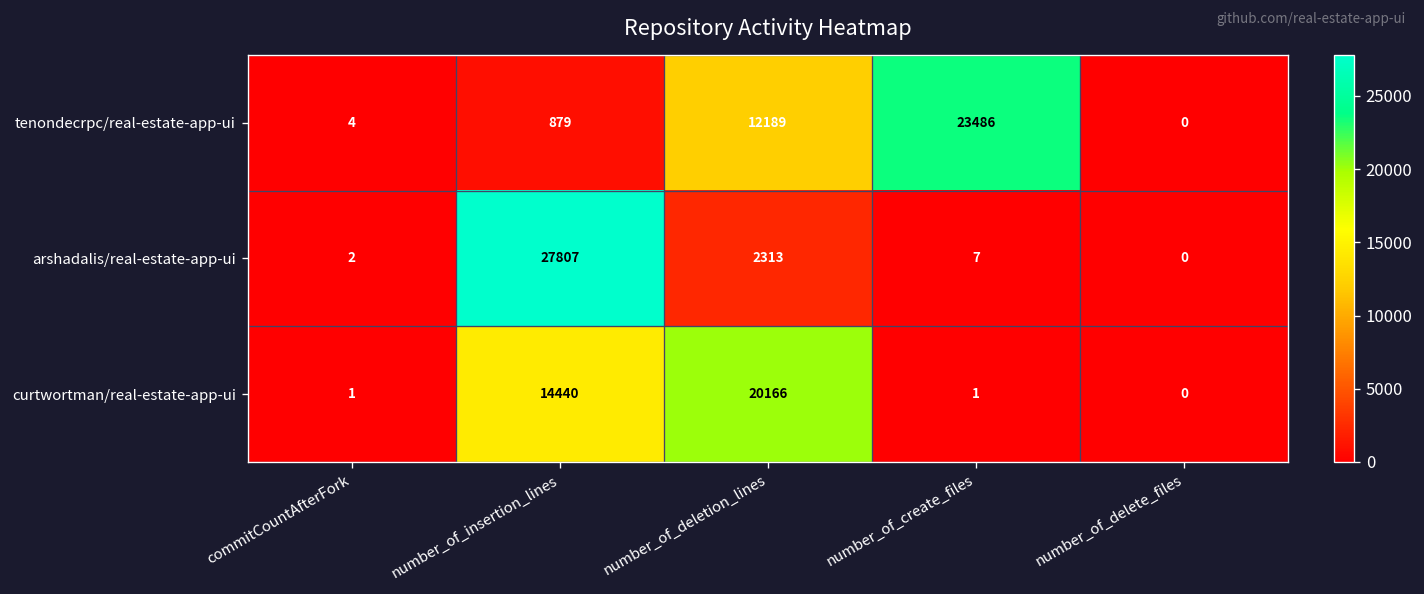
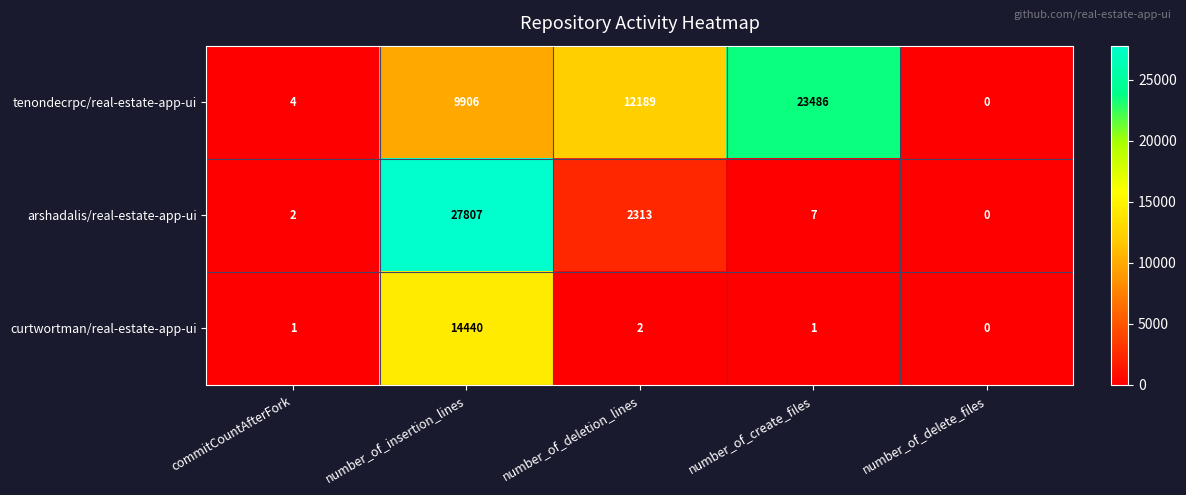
tenondecrpc/real-estate-app-ui, number_of_insertion_lines: 879 -> 9906
curtwortman/real-estate-app-ui, number_of_deletion_lines: 20166 -> 2
